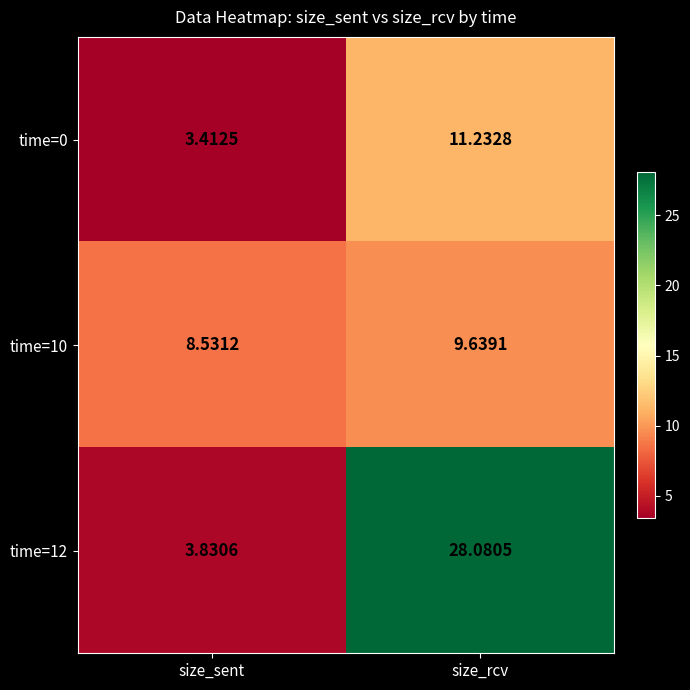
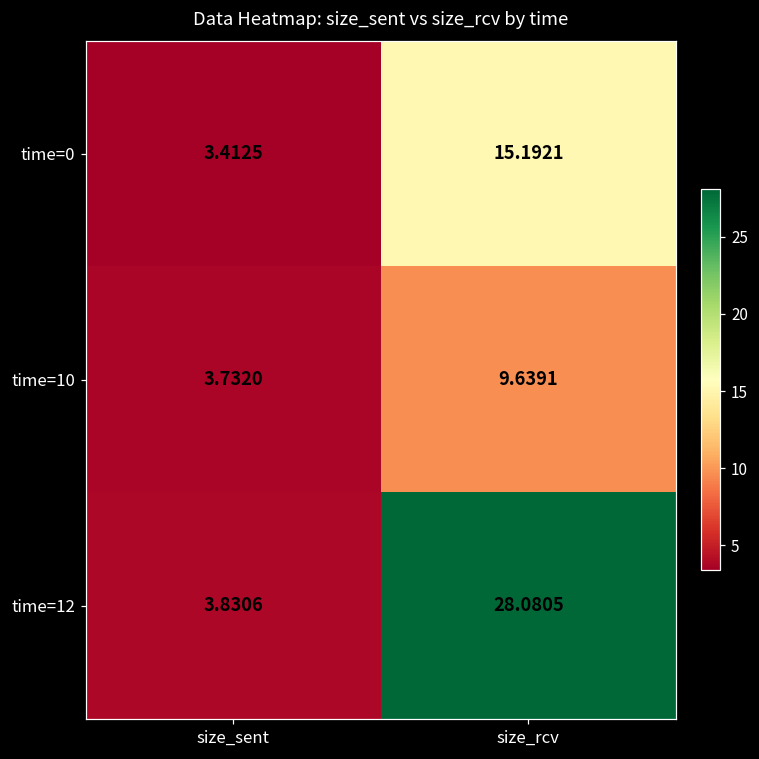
time=0, size_rcv: 11.2328 -> 15.1921
time=10, size_sent: 8.5312 -> 3.7320
